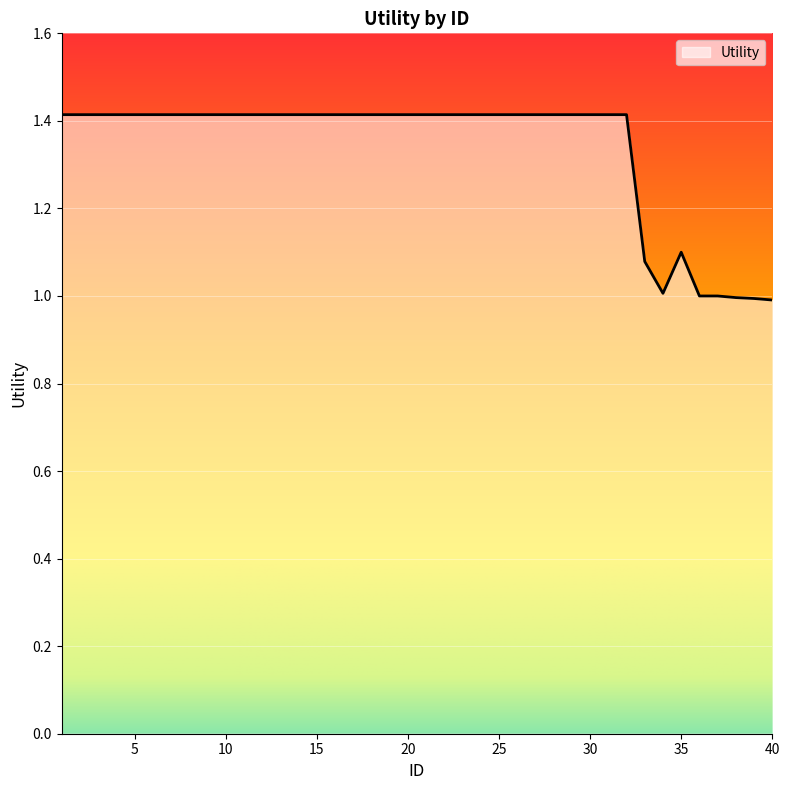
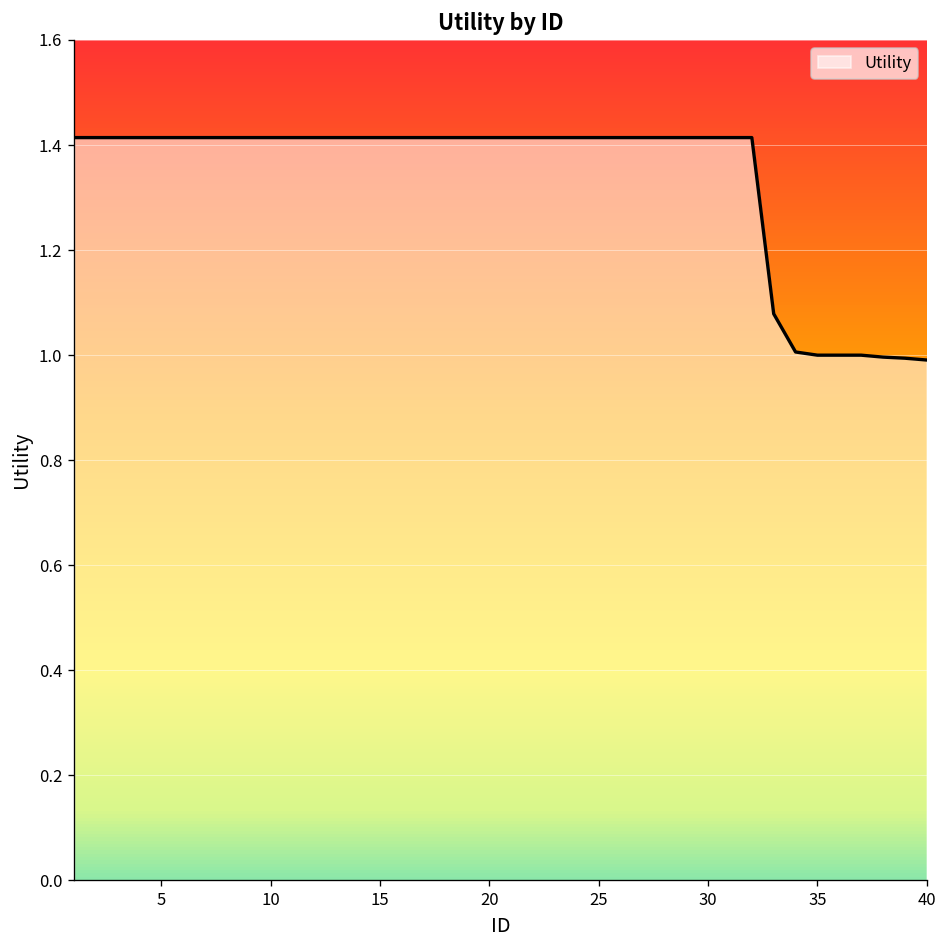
35: 1.1 -> 1.0
